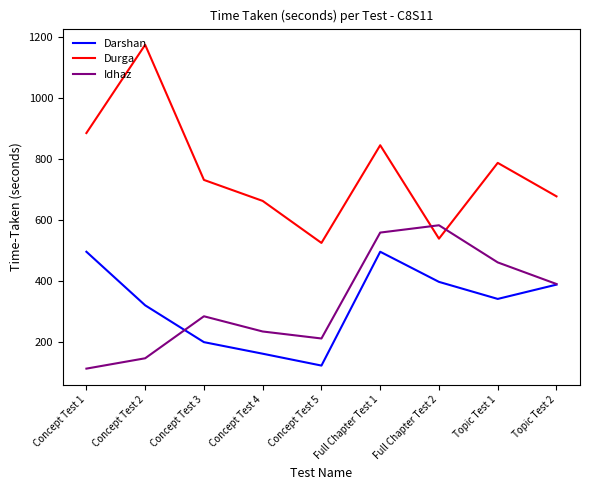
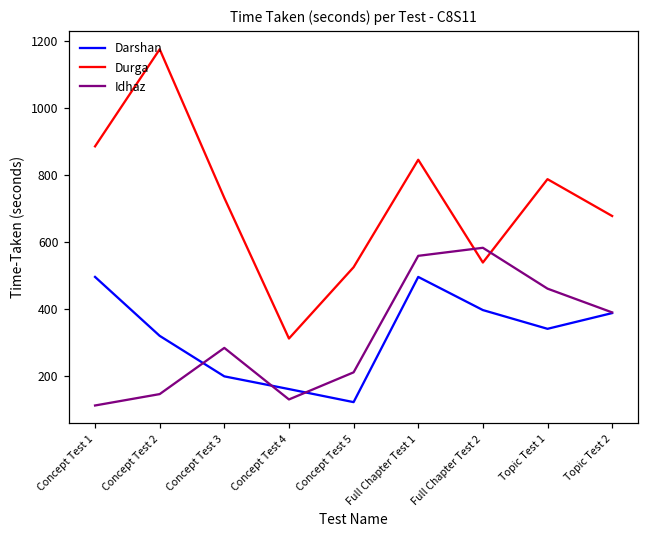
Durga, Concept Test 4: 660 -> 310
Idhaz, Concept Test 4: 230 -> 130
